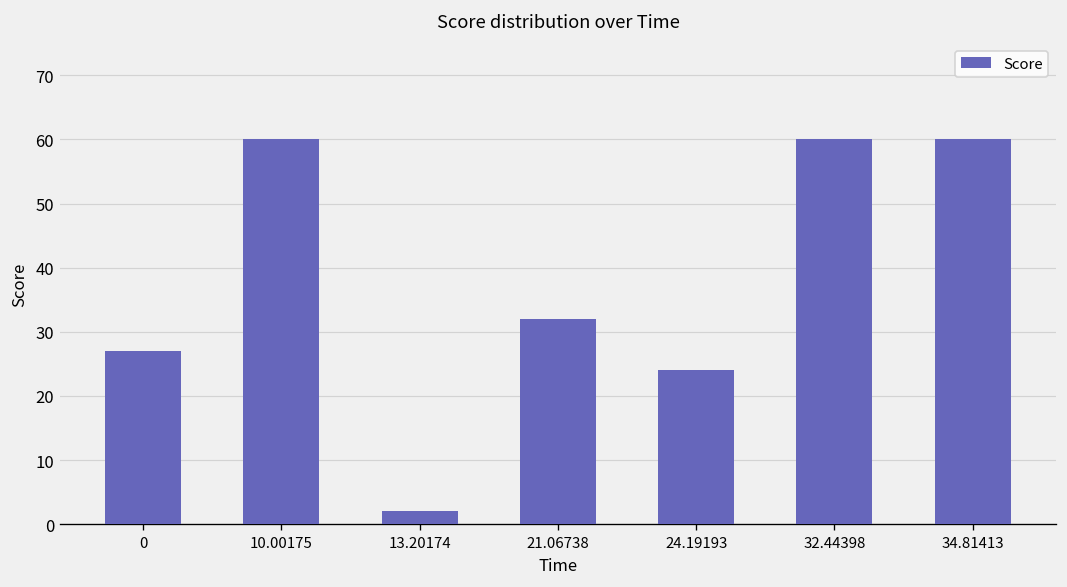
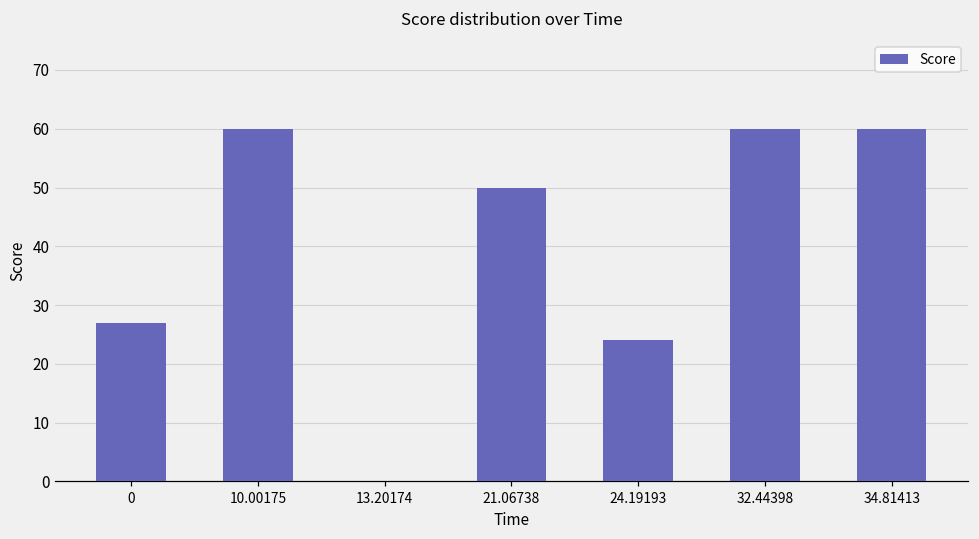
13.20174: 2 -> 0
21.06738: 32 -> 50
